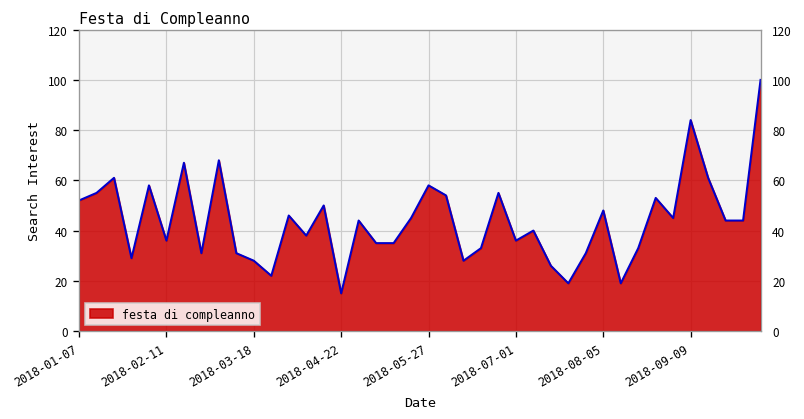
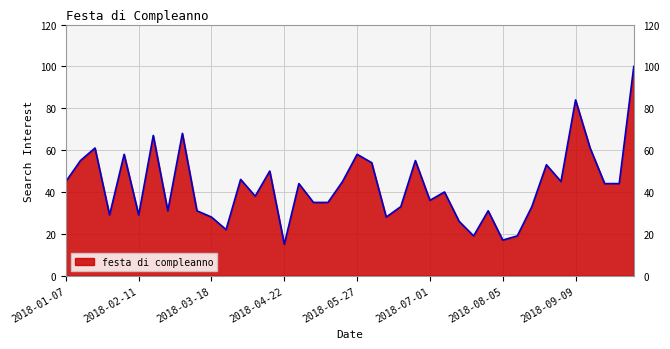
2018-01-07: 52 -> 45
2018-02-11: 36 -> 29
2018-08-05: 48 -> 17
